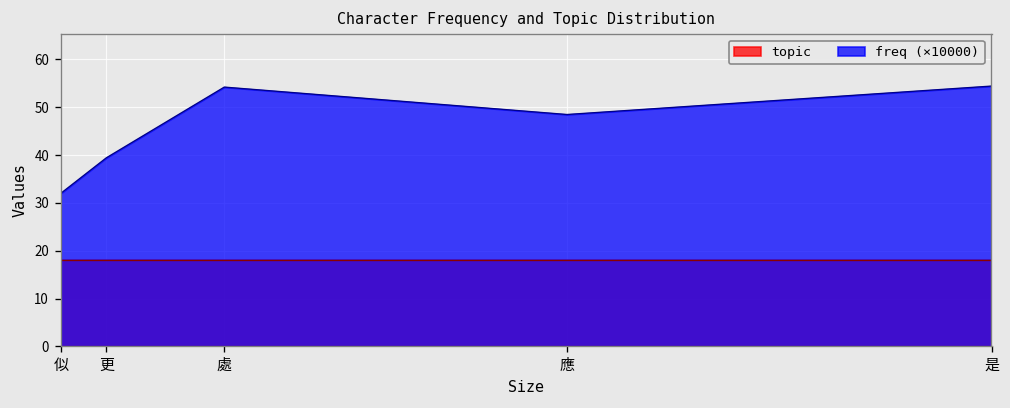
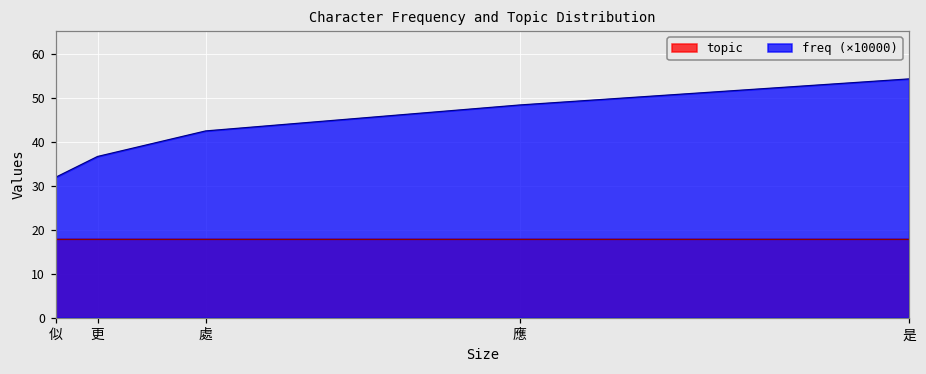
freq (×10000), 更: 39 -> 37
freq (×10000), 處: 54 -> 43
